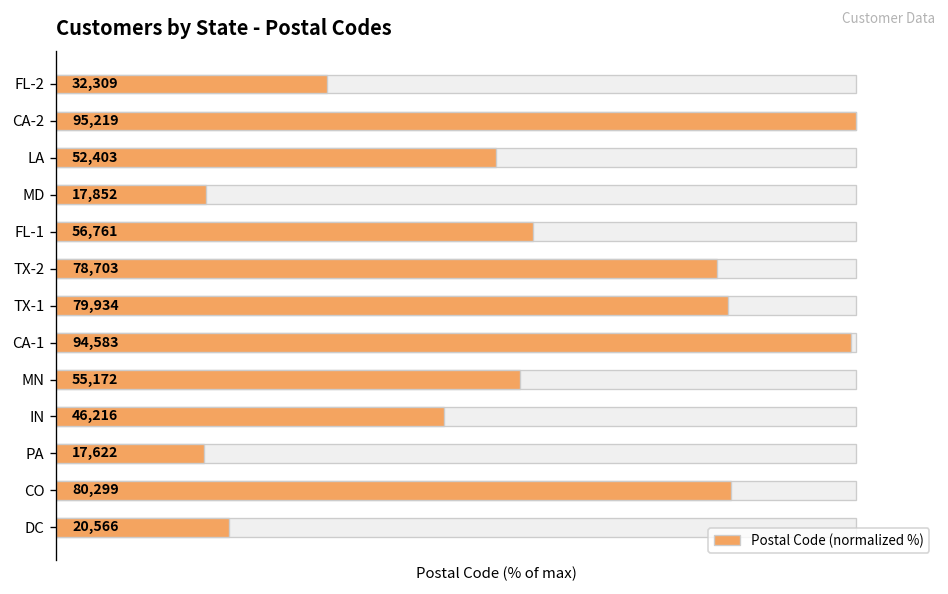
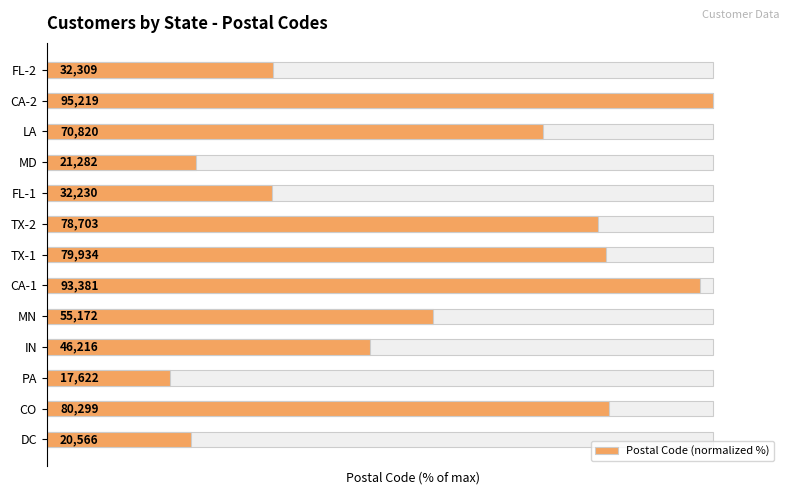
Postal Code (normalized %), LA: 52,403 -> 70,820
Postal Code (normalized %), MD: 17,852 -> 21,282
Postal Code (normalized %), FL-1: 56,761 -> 32,230
Postal Code (normalized %), CA-1: 94,583 -> 93,381
